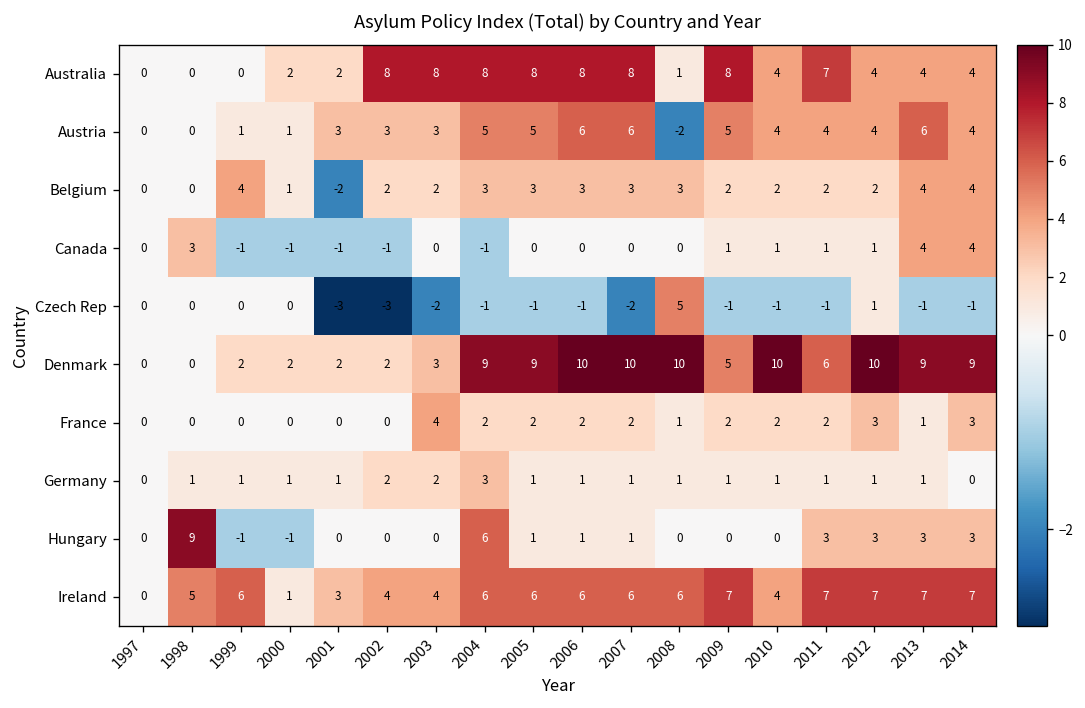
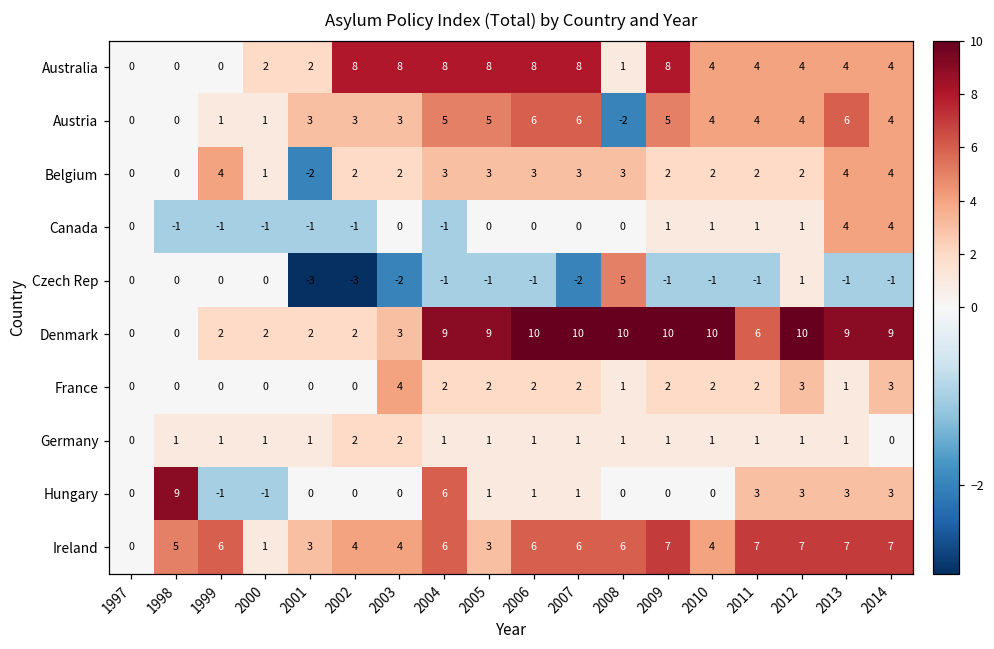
Australia, 2011: 7 -> 4
Canada, 1998: 3 -> -1
Denmark, 2009: 5 -> 10
Germany, 2004: 3 -> 1
Ireland, 2005: 6 -> 3
